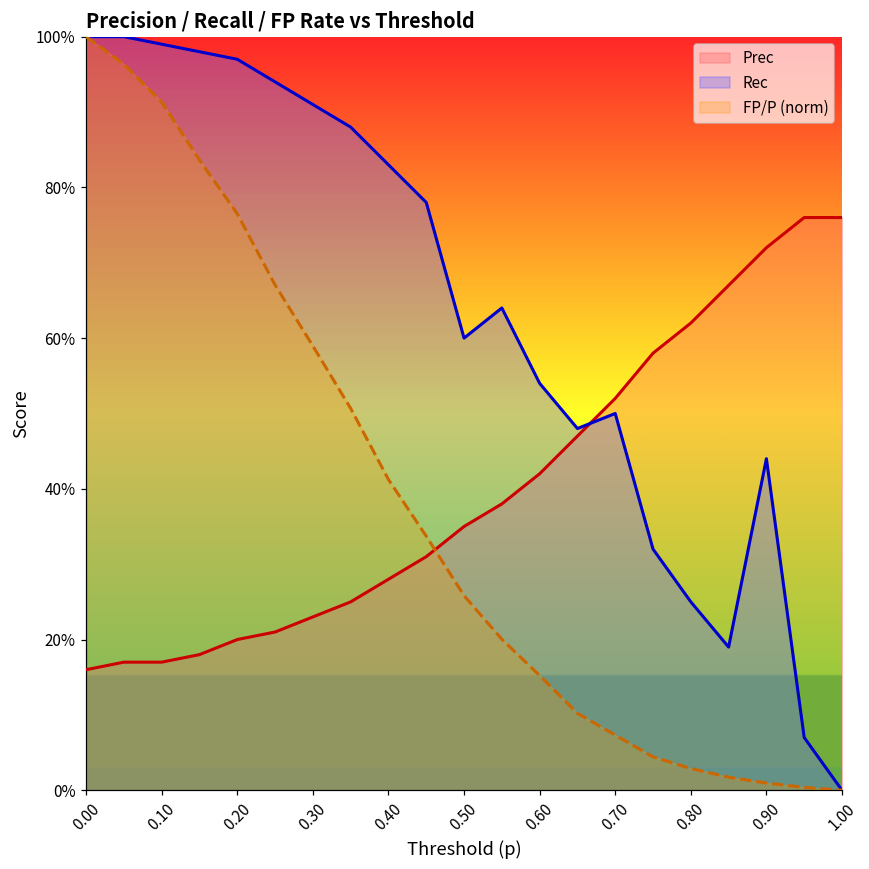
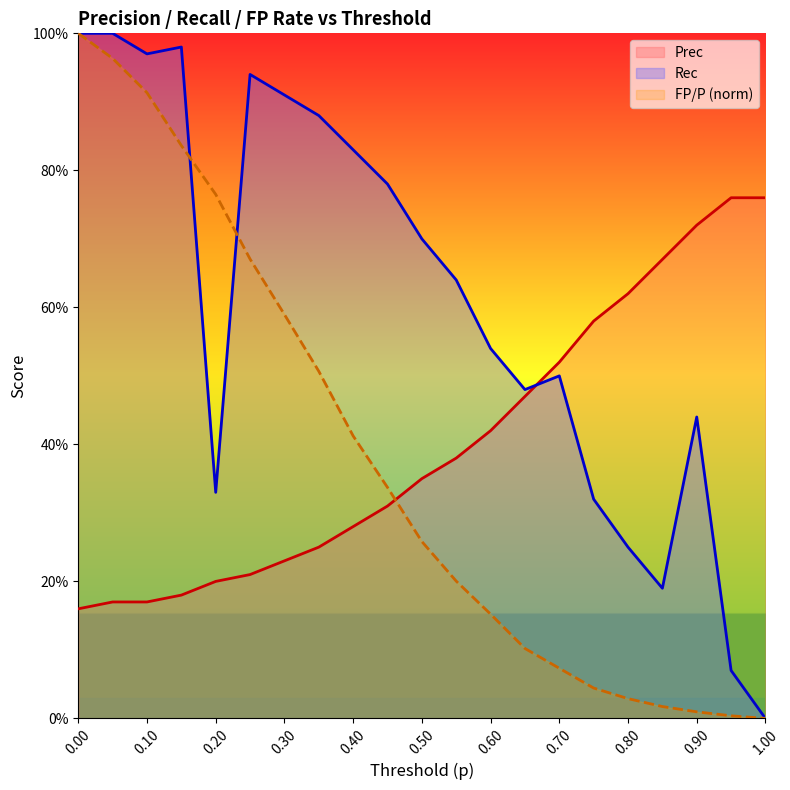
Rec, 0.10: 99% -> 97%
Rec, 0.20: 97% -> 33%
Rec, 0.50: 60% -> 70%
